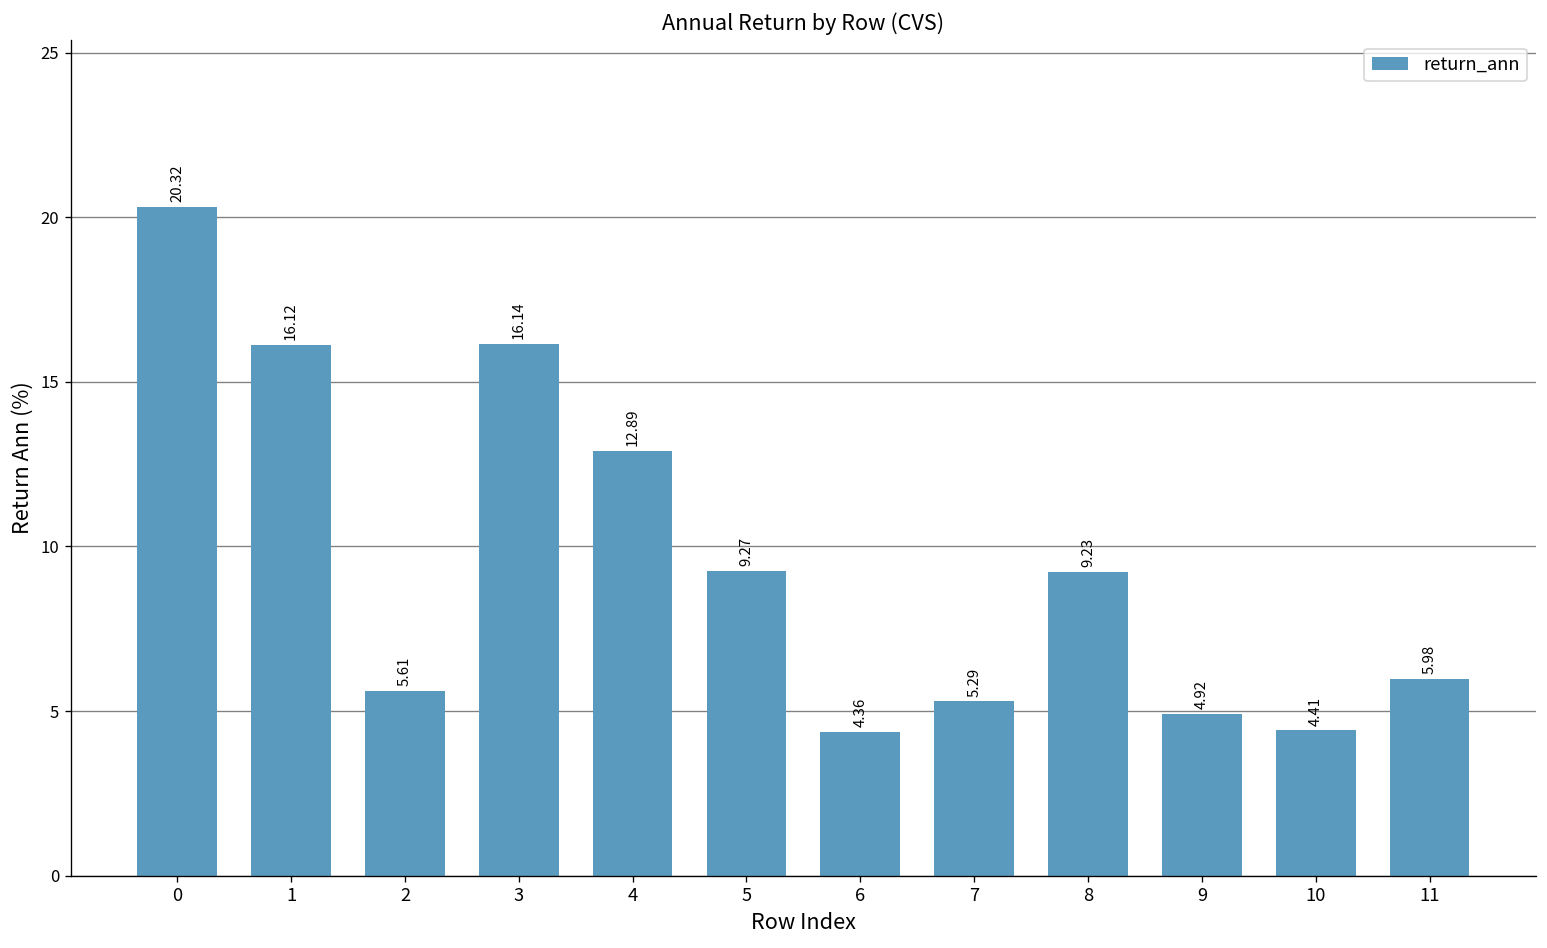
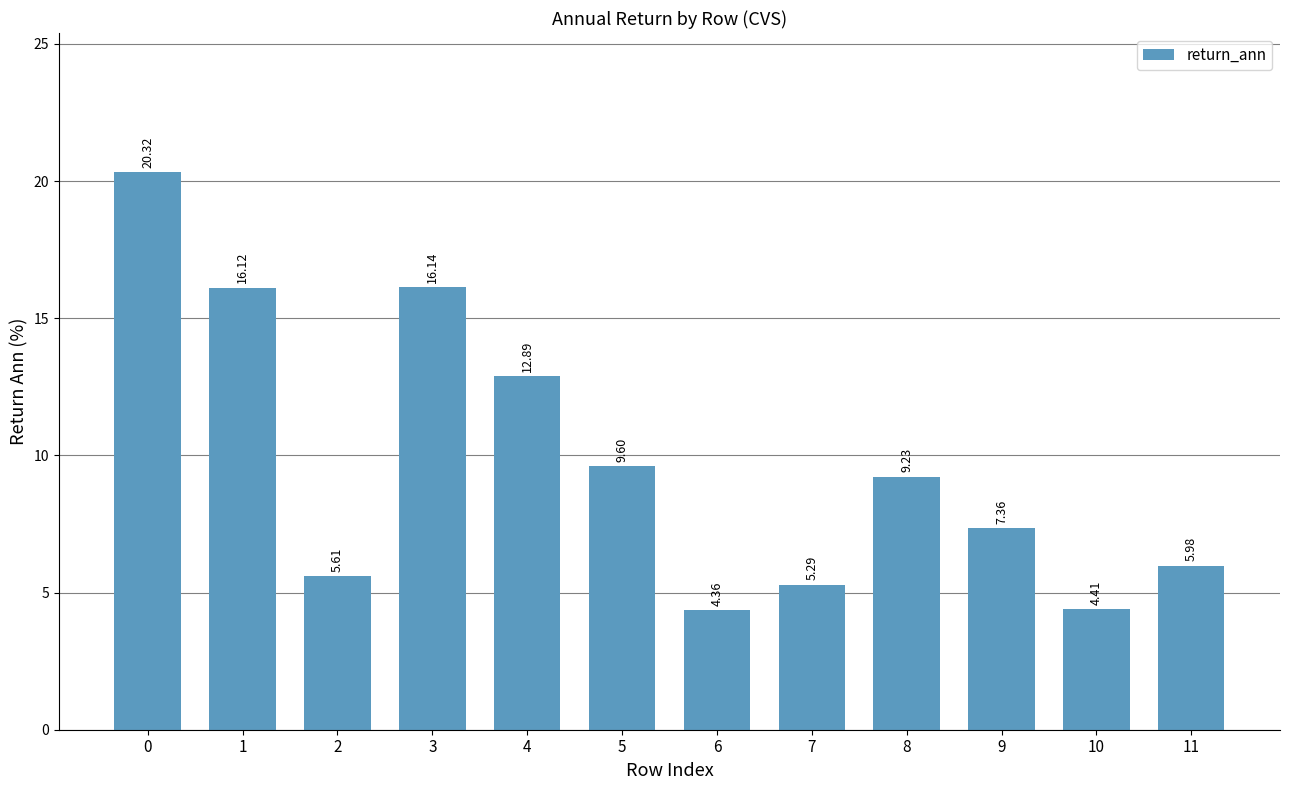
5: 9.27 -> 9.60
9: 4.92 -> 7.36
